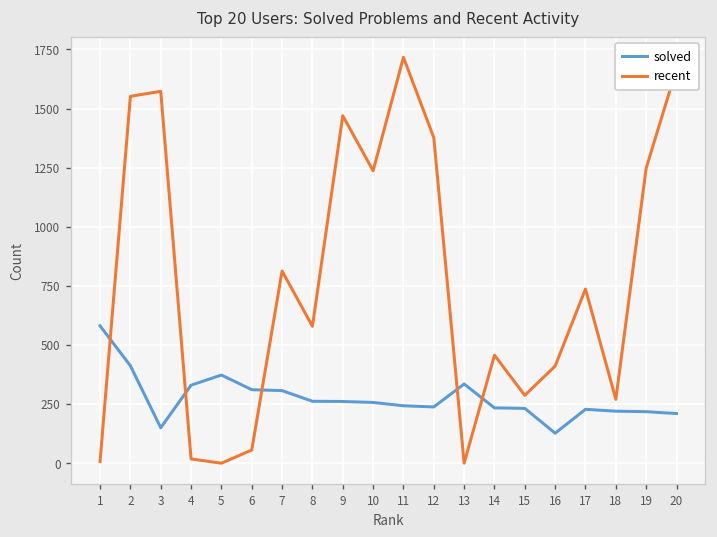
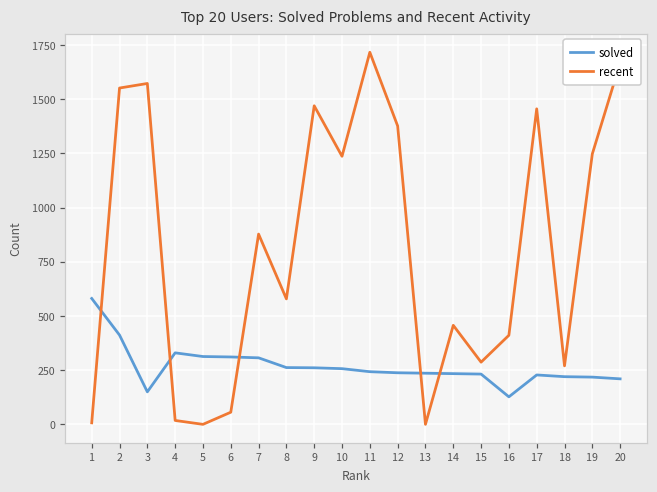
solved, 5: 370 -> 310
recent, 7: 810 -> 880
solved, 13: 340 -> 240
recent, 17: 740 -> 1460
